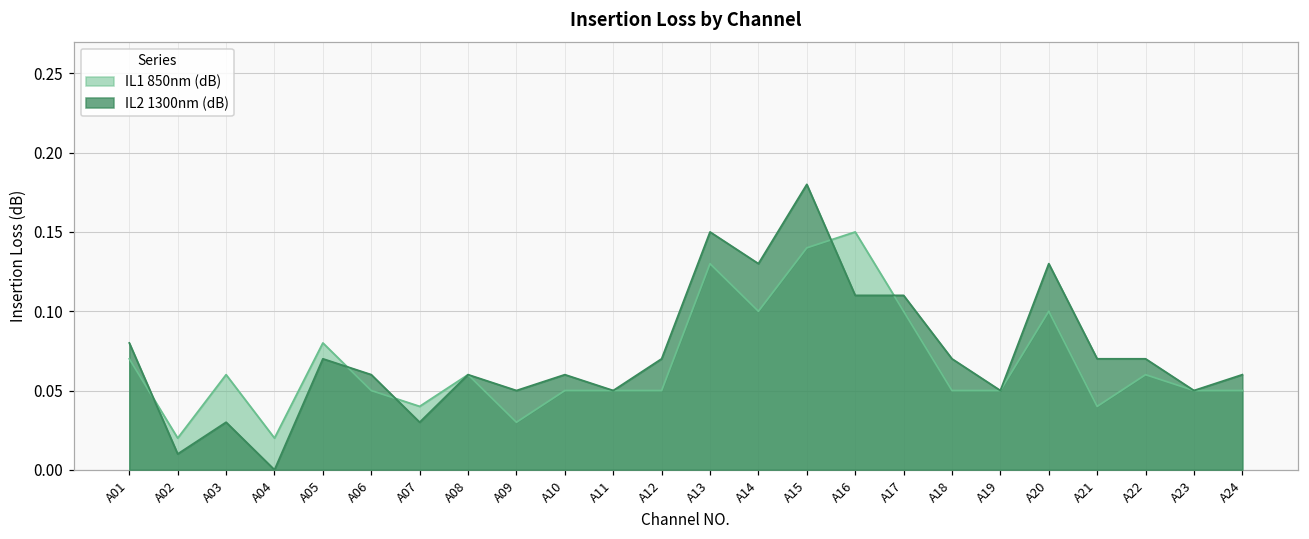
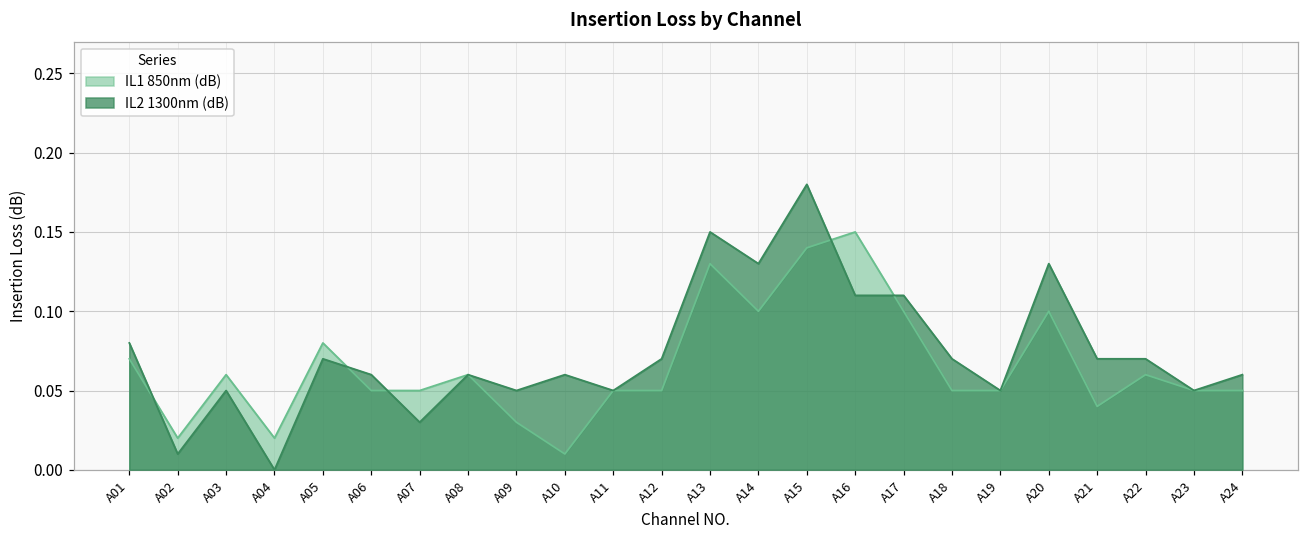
IL2 1300nm (dB), A03: 0.03 -> 0.05
IL1 850nm (dB), A07: 0.04 -> 0.05
IL1 850nm (dB), A10: 0.05 -> 0.01
